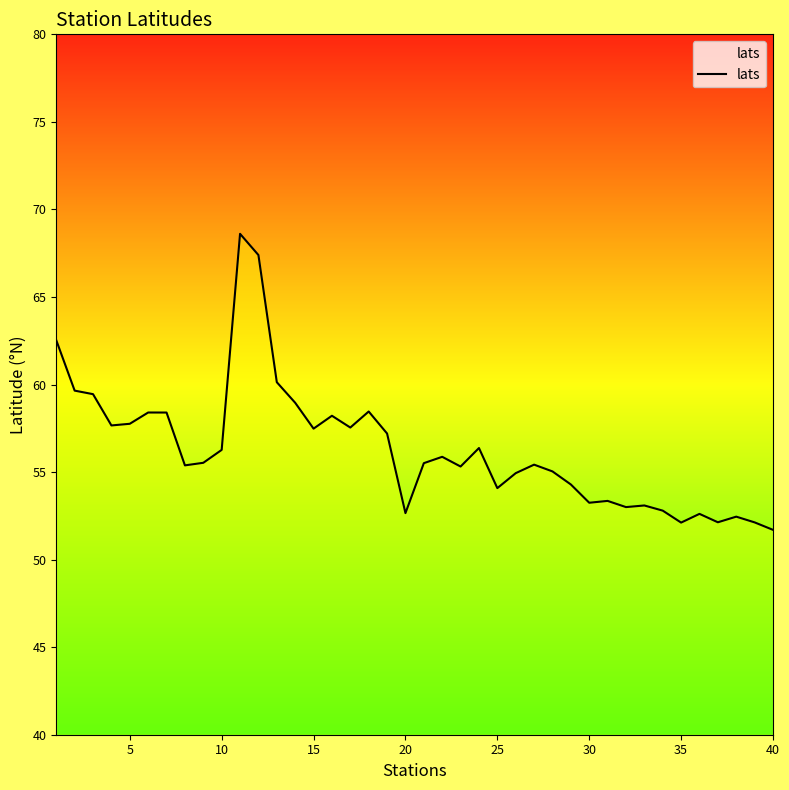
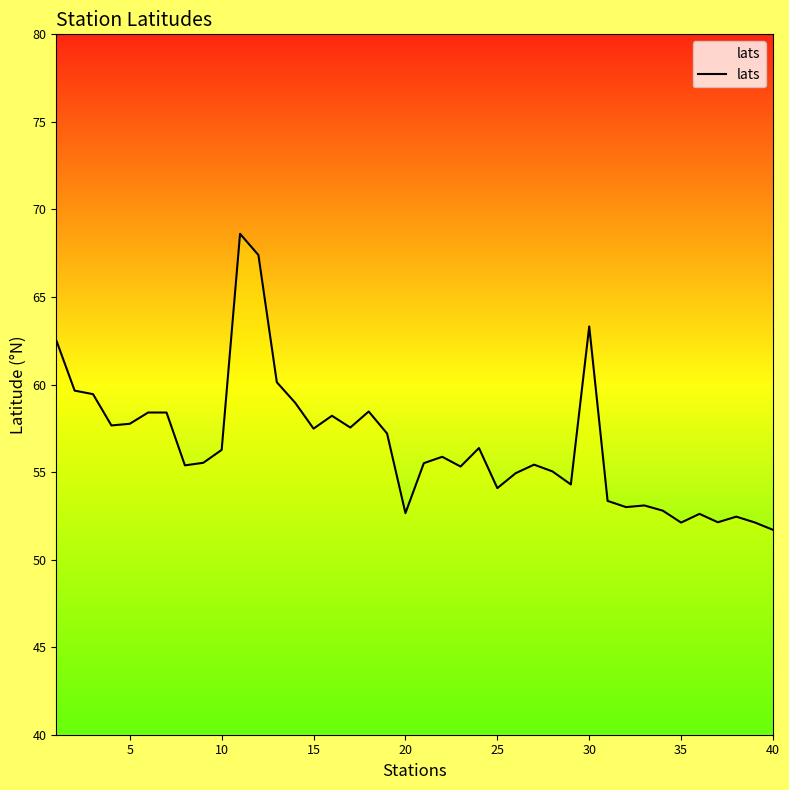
30: 53.2 -> 63.3
